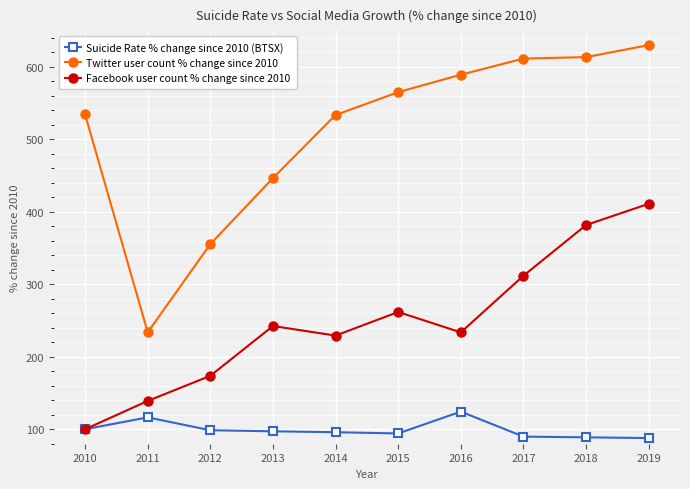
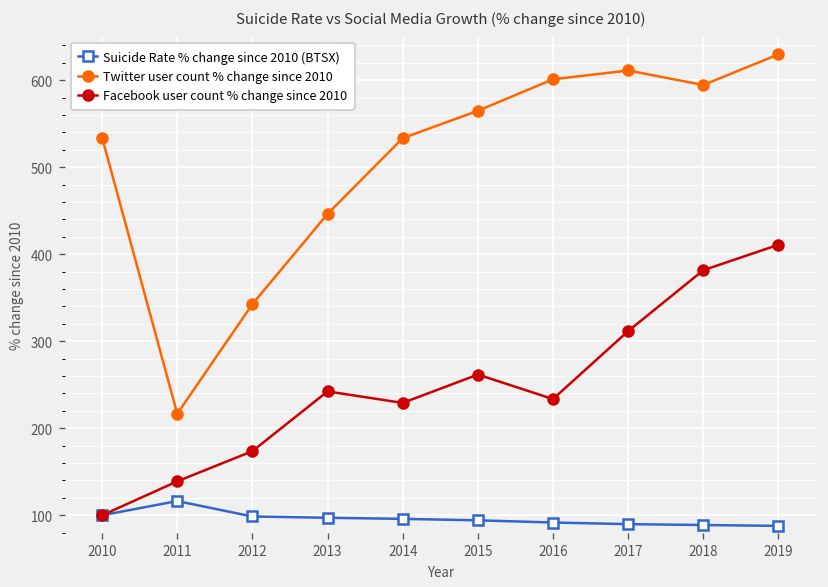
Twitter user count % change since 2010, 2011: 230 -> 220
Twitter user count % change since 2010, 2012: 360 -> 340
Suicide Rate % change since 2010 (BTSX), 2016: 120 -> 90
Twitter user count % change since 2010, 2016: 590 -> 600
Twitter user count % change since 2010, 2018: 610 -> 590
